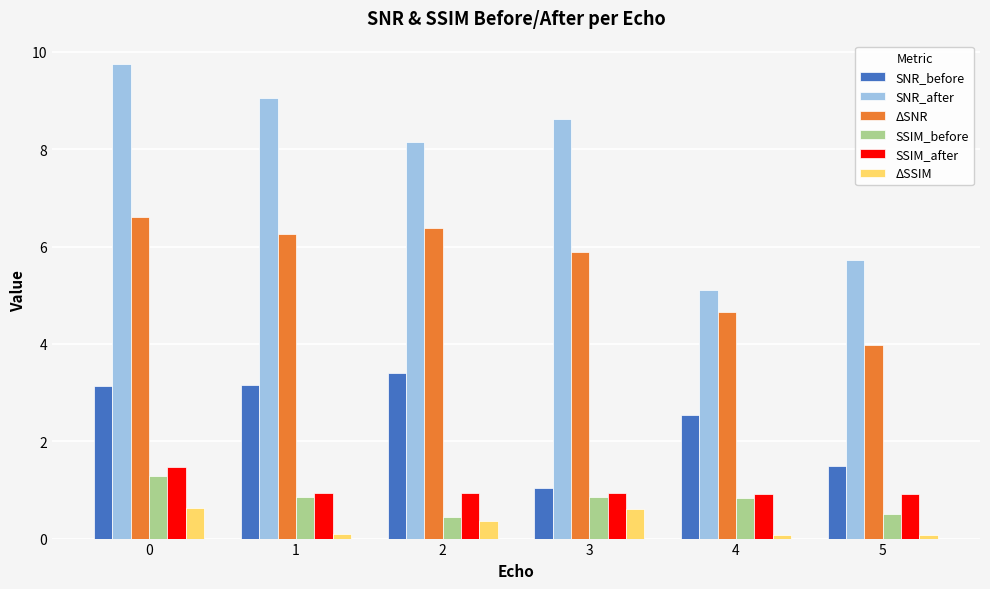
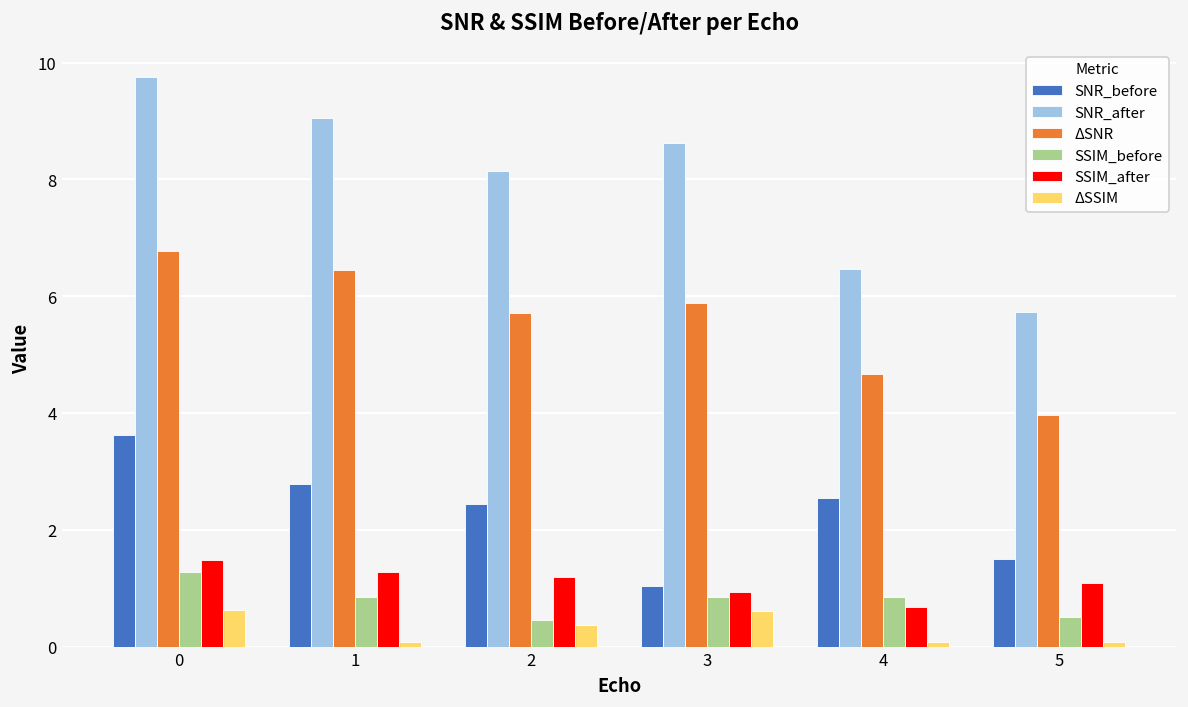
SNR_before, 0: 3.1 -> 3.6
ΔSNR, 0: 6.6 -> 6.8
SNR_before, 1: 3.2 -> 2.8
ΔSNR, 1: 6.3 -> 6.4
SSIM_after, 1: 0.9 -> 1.3
SNR_before, 2: 3.4 -> 2.4
ΔSNR, 2: 6.4 -> 5.7
SSIM_after, 2: 0.9 -> 1.2
SNR_after, 4: 5.1 -> 6.5
SSIM_after, 4: 0.9 -> 0.7
SSIM_after, 5: 0.9 -> 1.1
